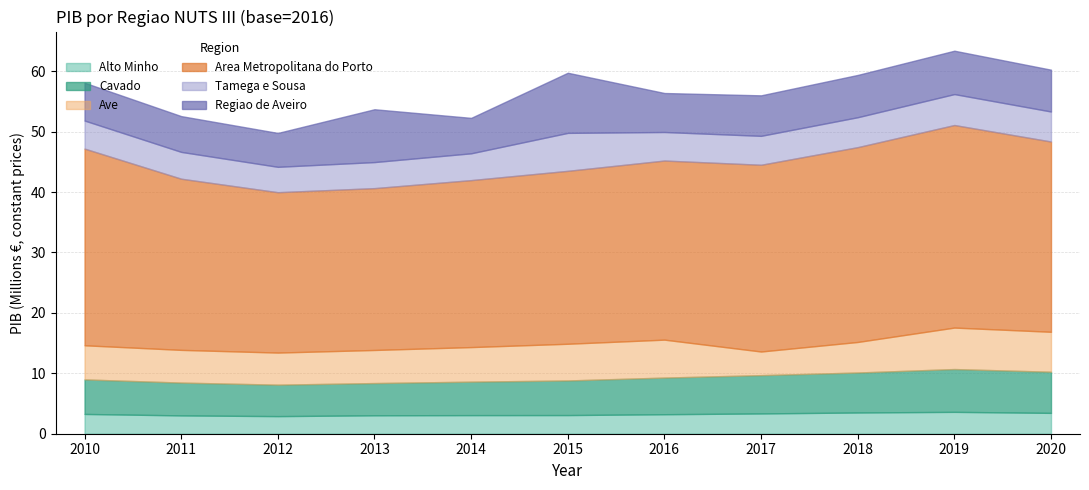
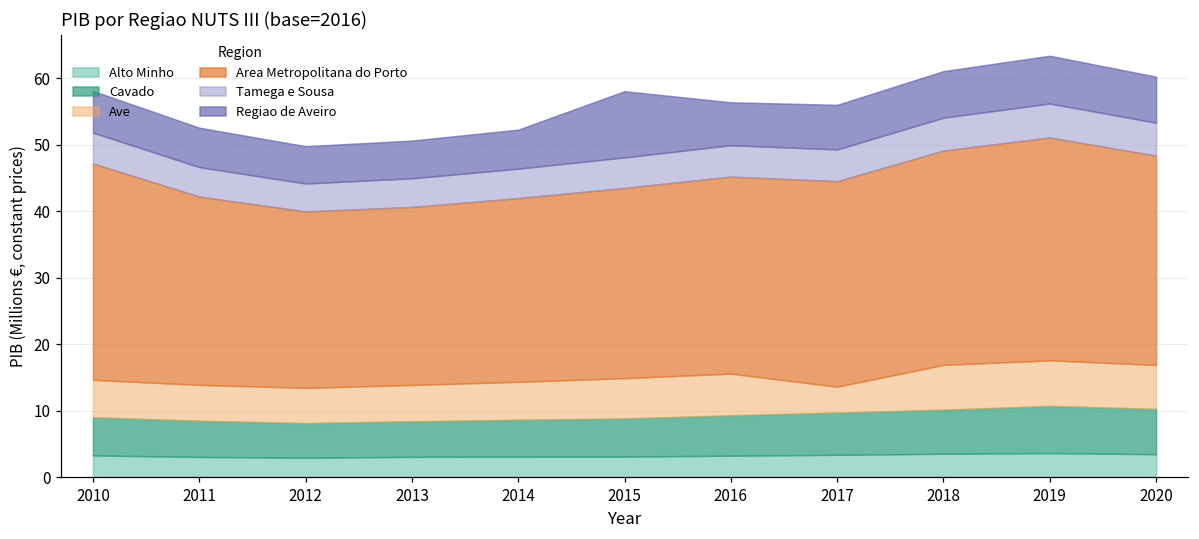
Regiao de Aveiro, 2013: 9 -> 6
Tamega e Sousa, 2015: 6 -> 5
Ave, 2018: 5 -> 7
